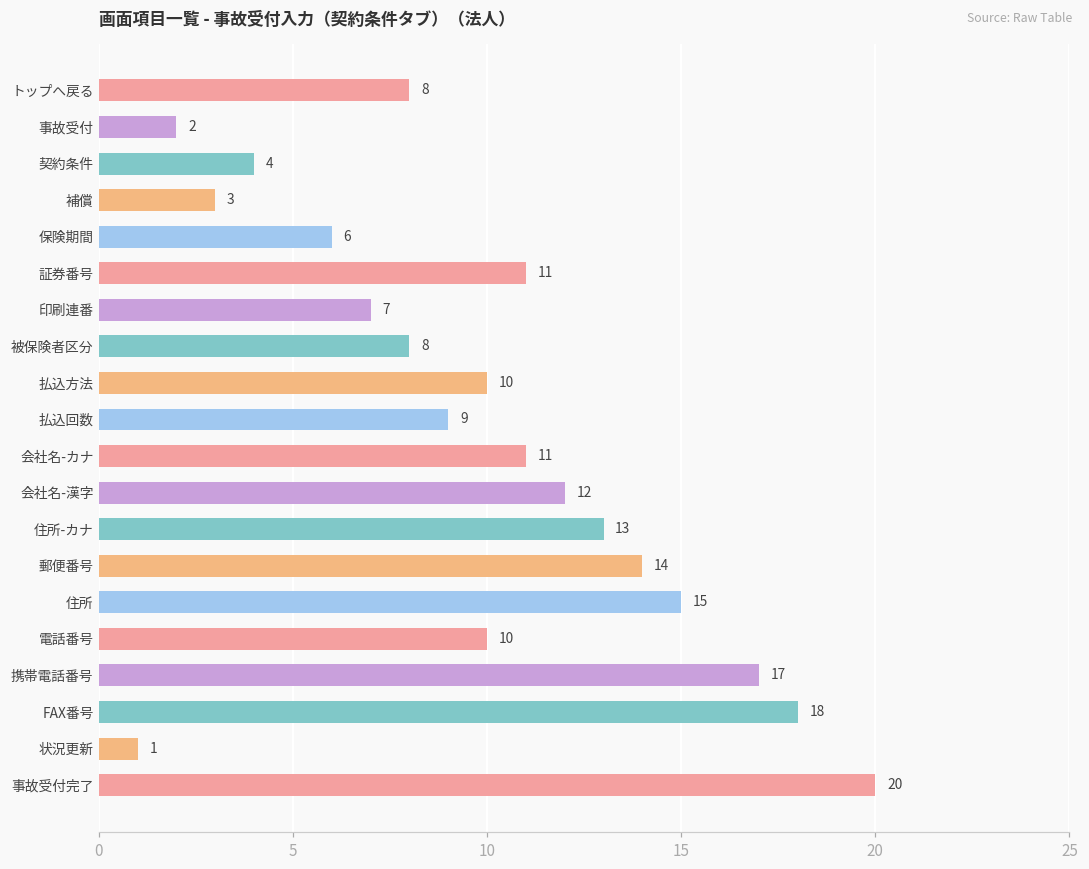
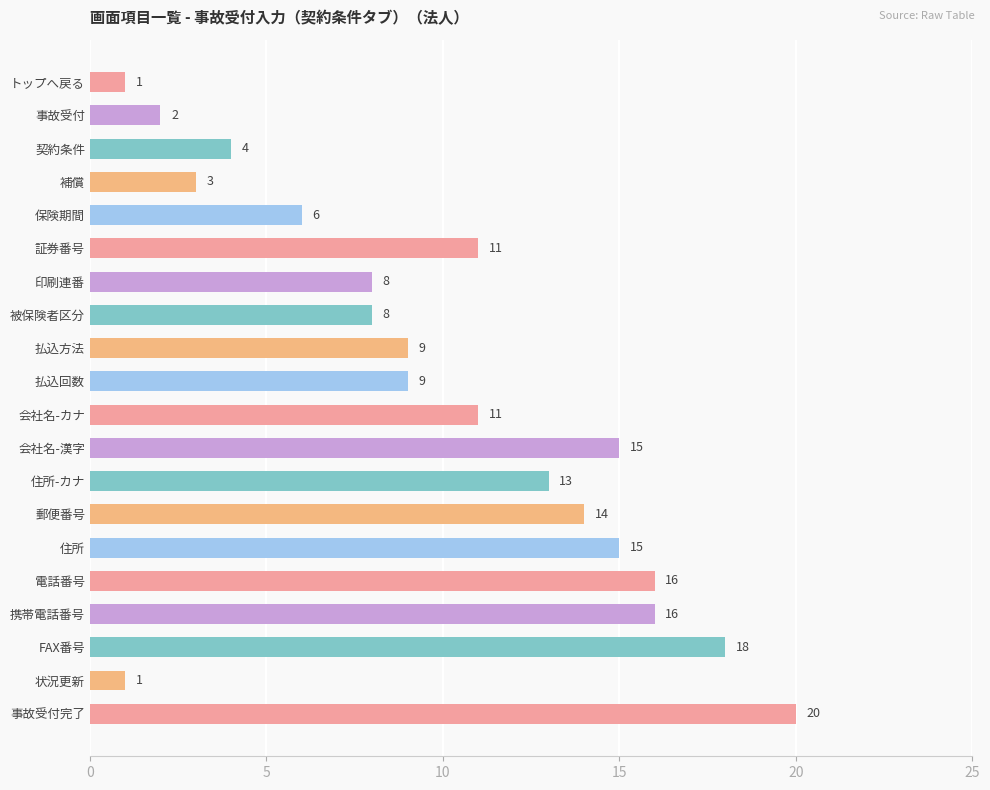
トップへ戻る: 8 -> 1
印刷連番: 7 -> 8
払込方法: 10 -> 9
会社名-漢字: 12 -> 15
電話番号: 10 -> 16
携帯電話番号: 17 -> 16
